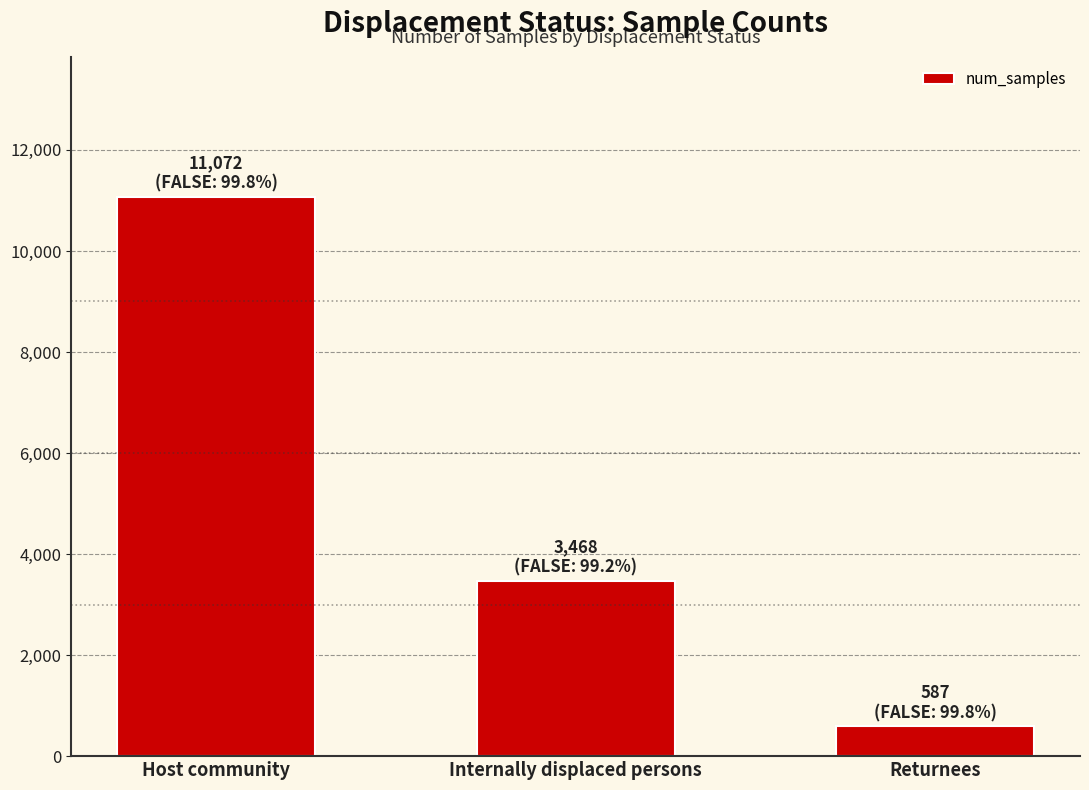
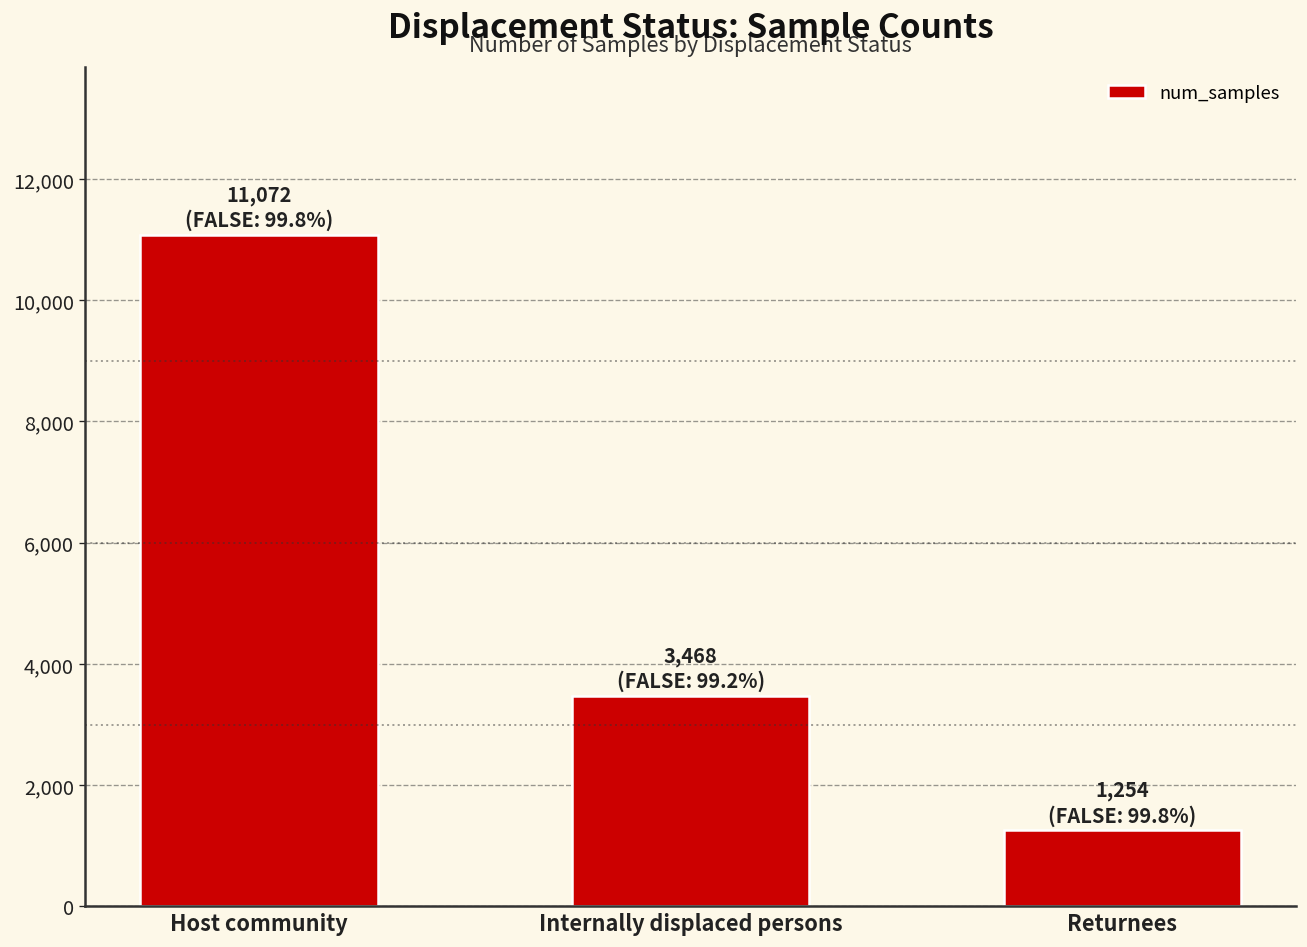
Returnees: 587 -> 1,254
